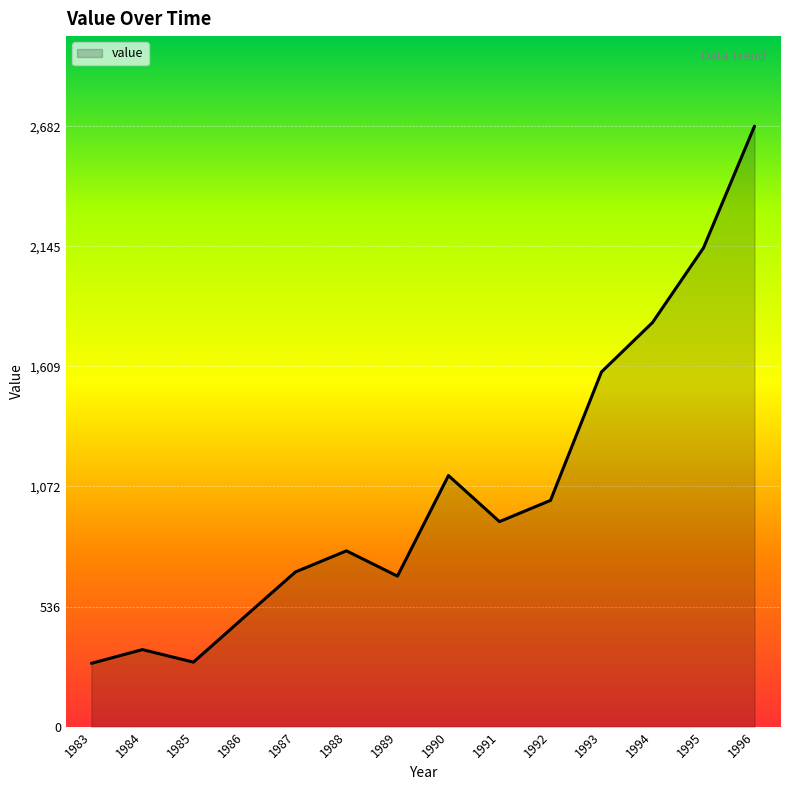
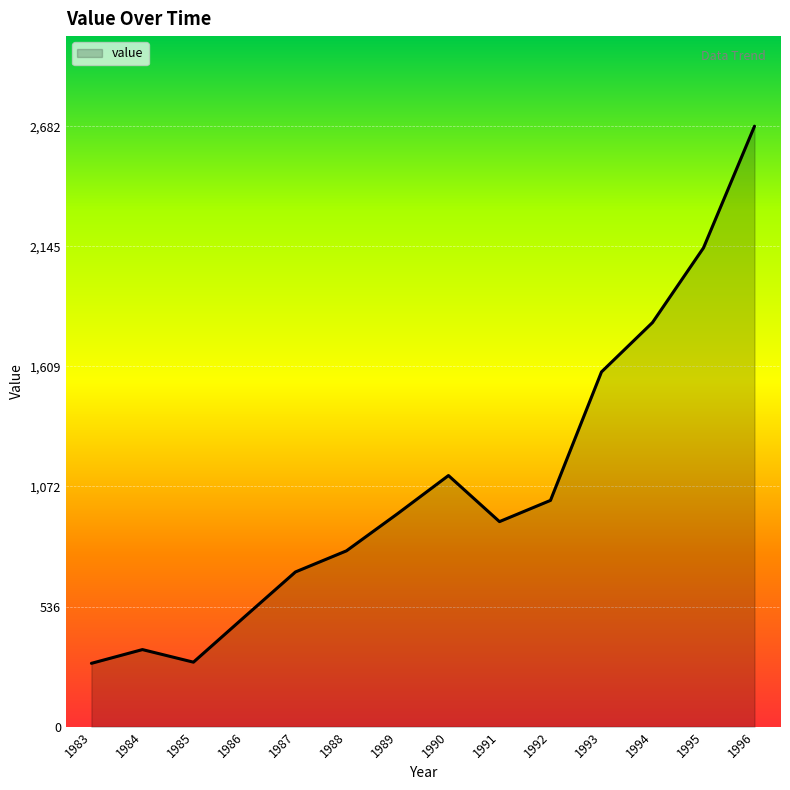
1989: 670 -> 950
